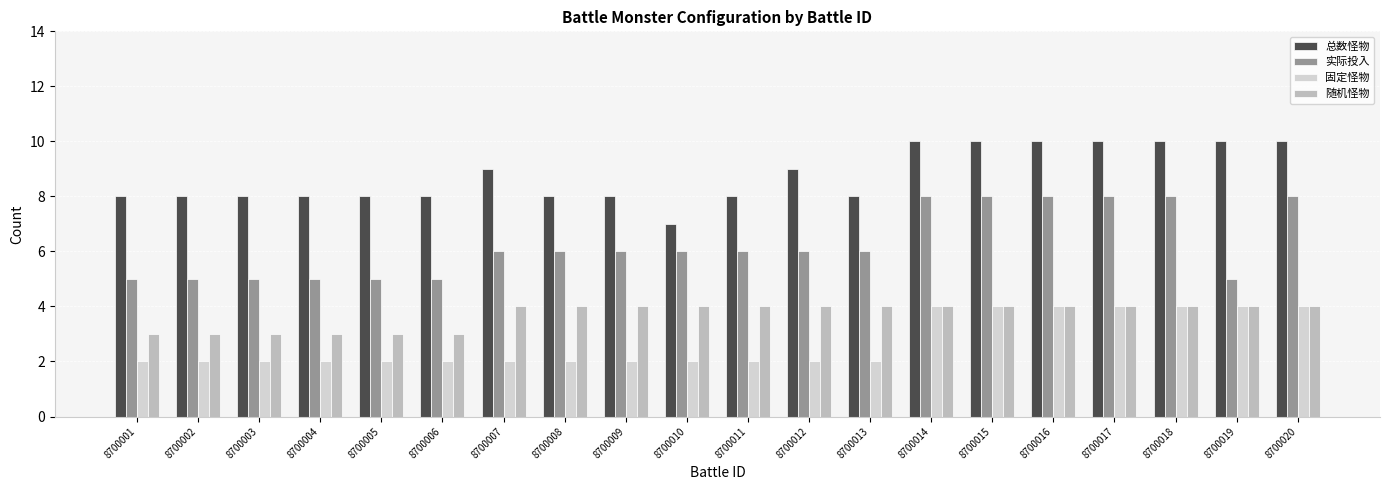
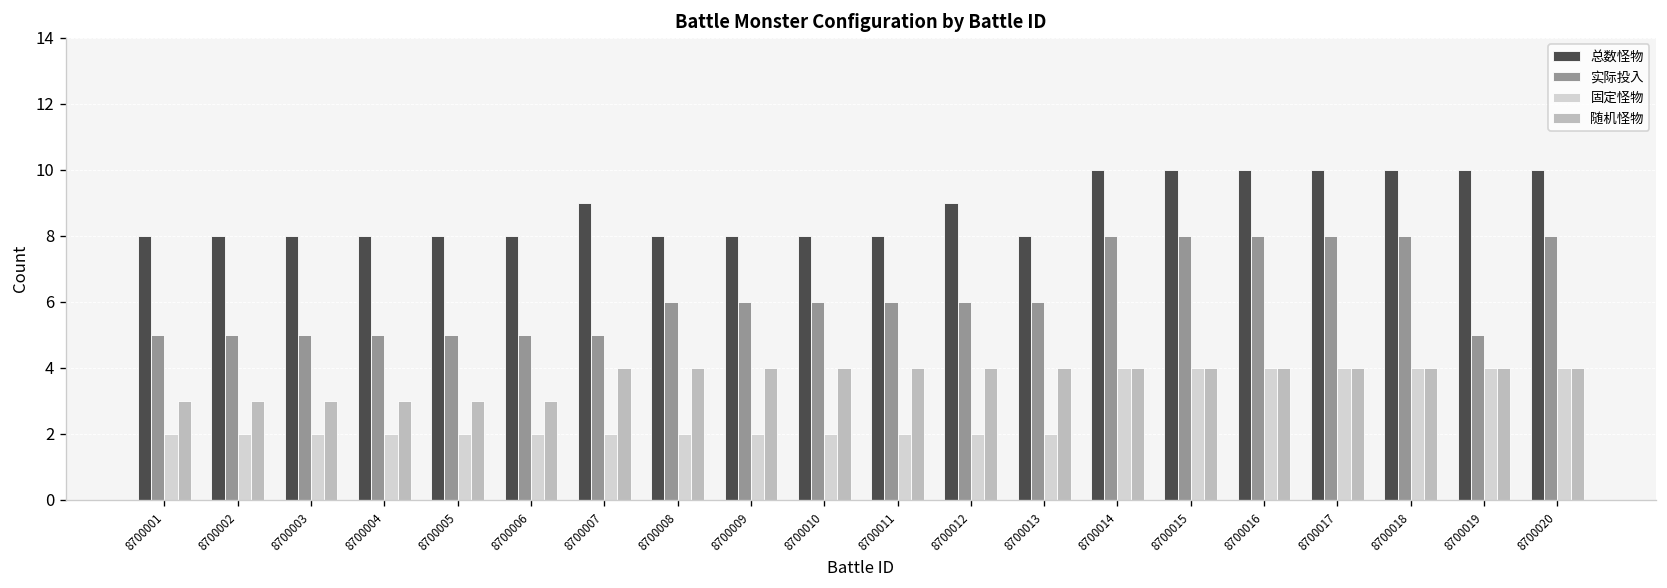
实际投入, 8700007: 6 -> 5
总数怪物, 8700010: 7 -> 8
